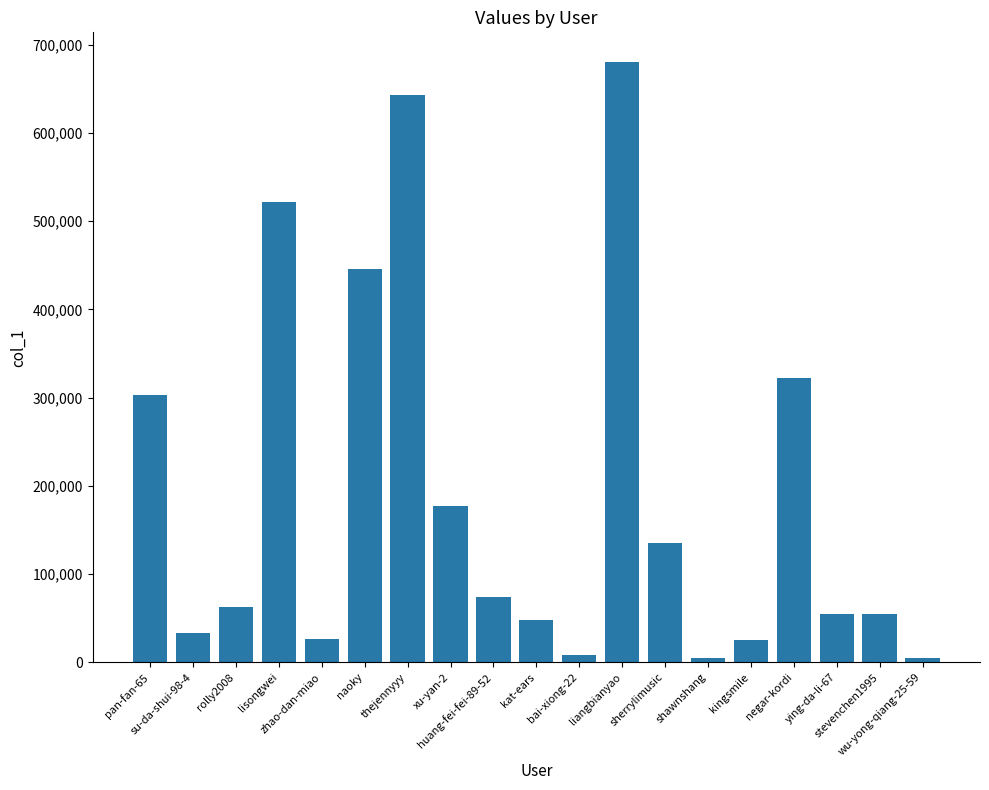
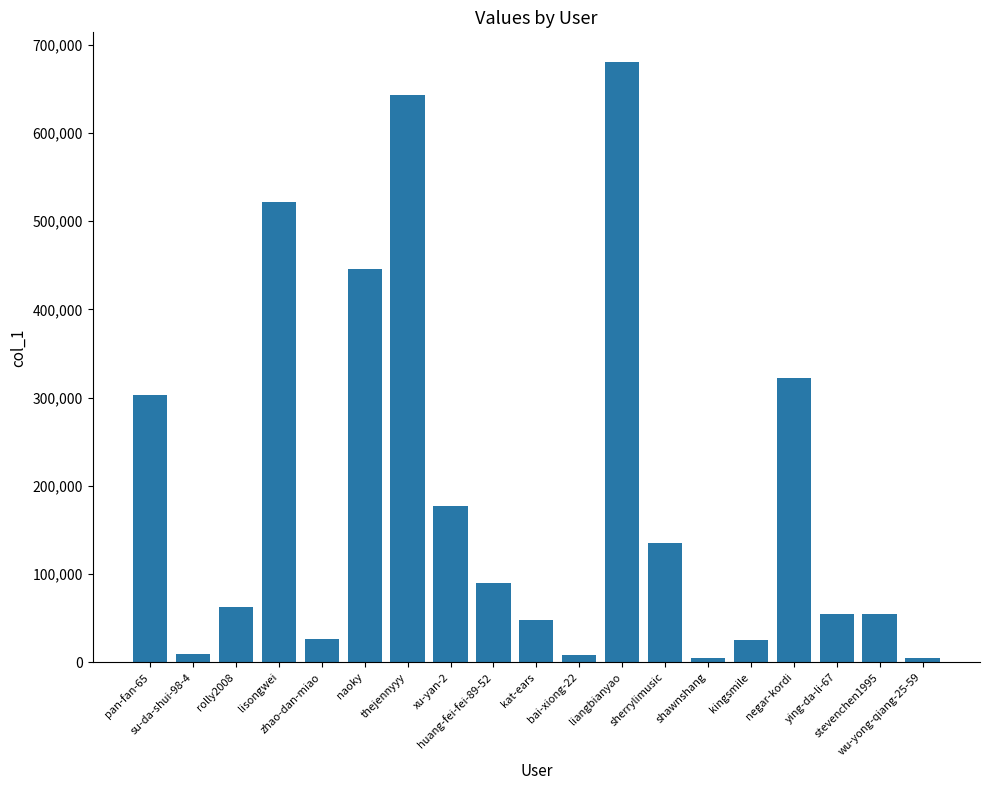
su-da-shui-98-4: 30,000 -> 10,000
huang-fei-fei-89-52: 70,000 -> 90,000
